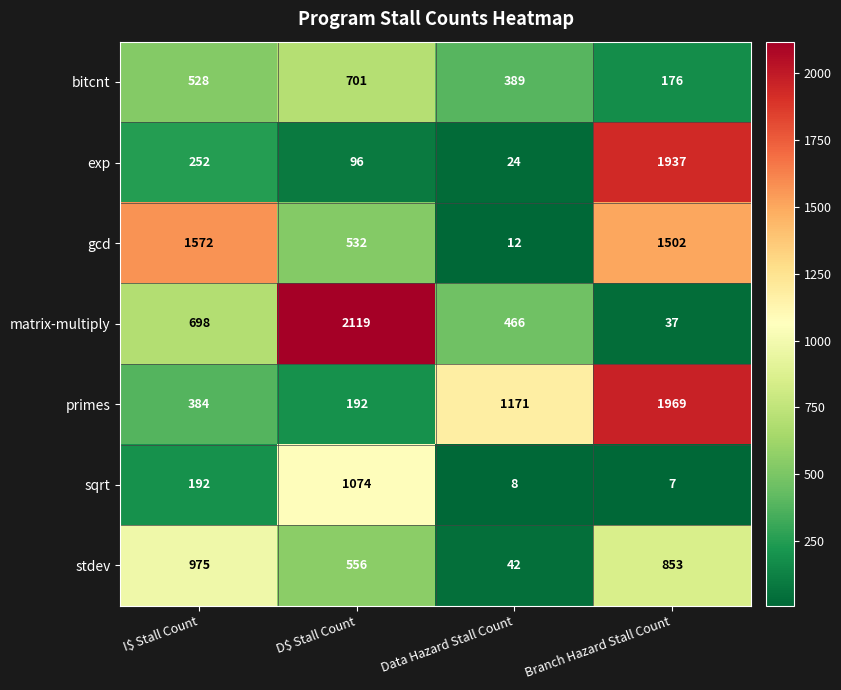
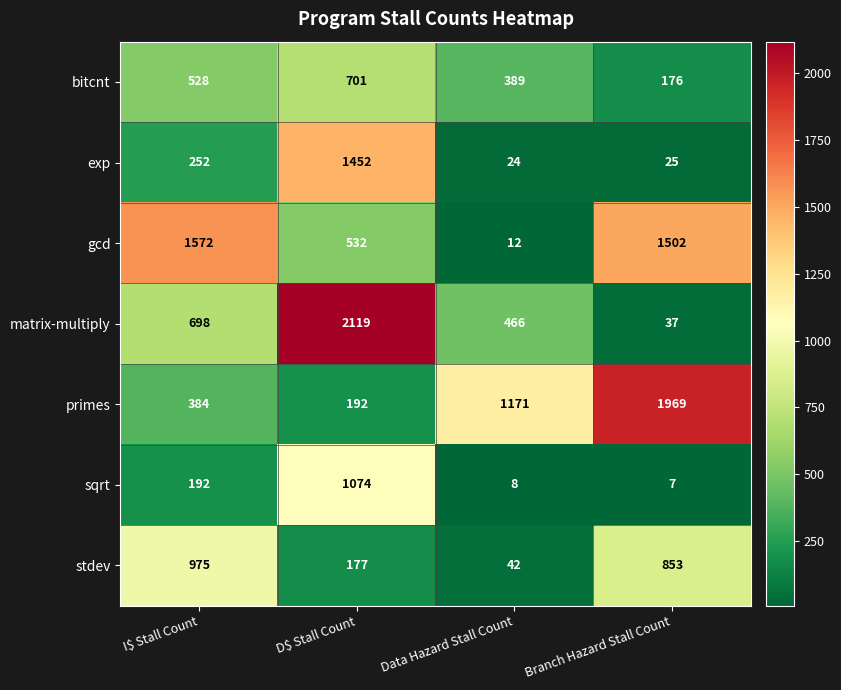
exp, D$ Stall Count: 96 -> 1452
exp, Branch Hazard Stall Count: 1937 -> 25
stdev, D$ Stall Count: 556 -> 177
